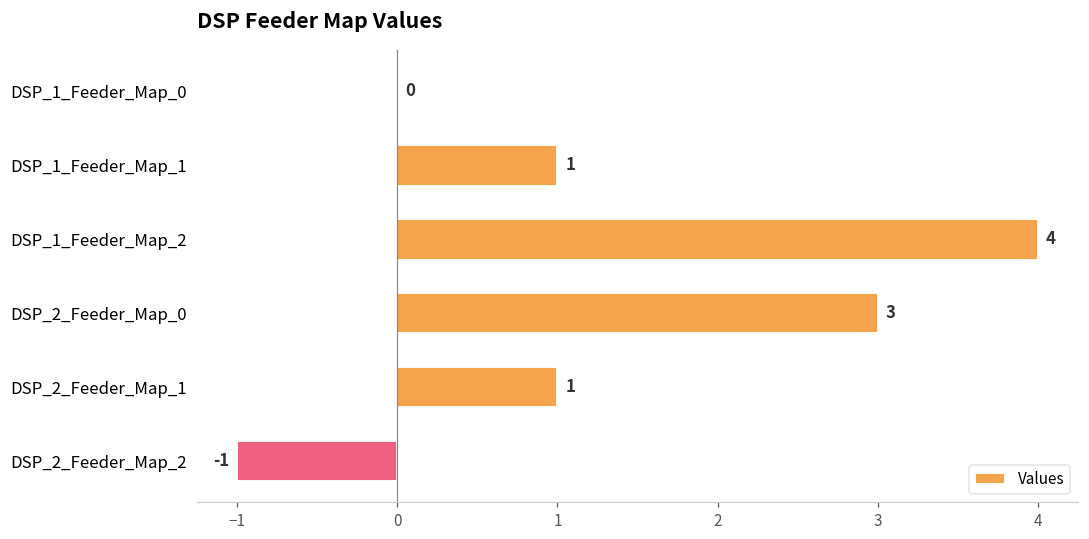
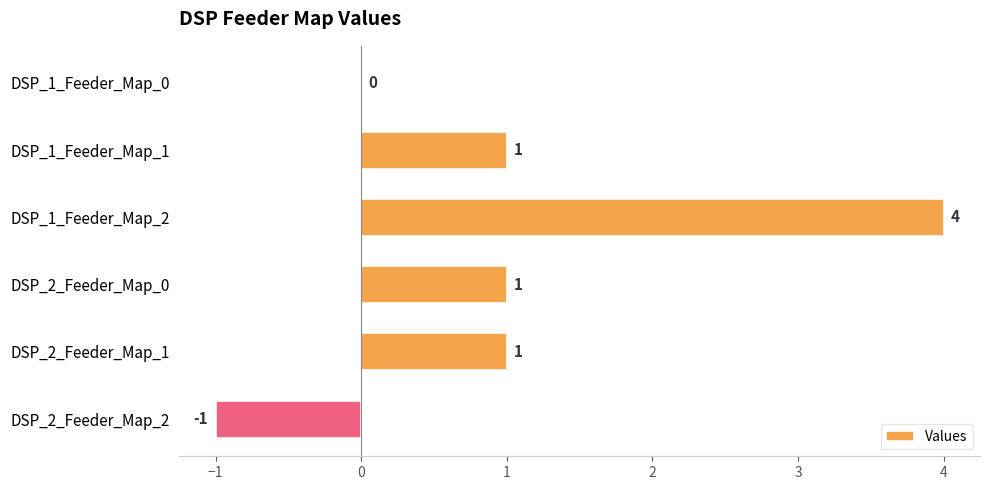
DSP_2_Feeder_Map_0: 3 -> 1
